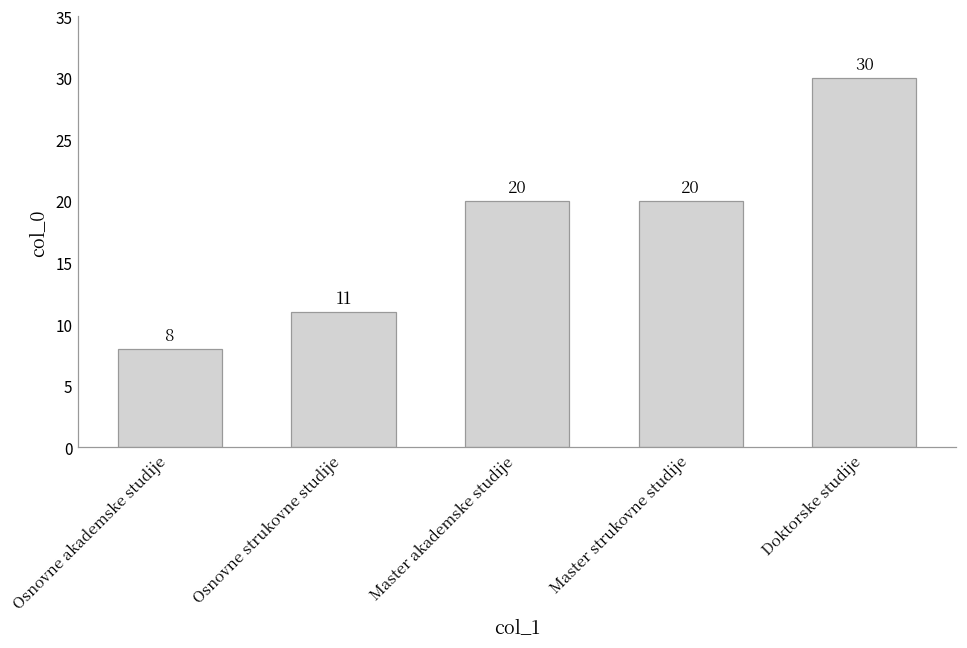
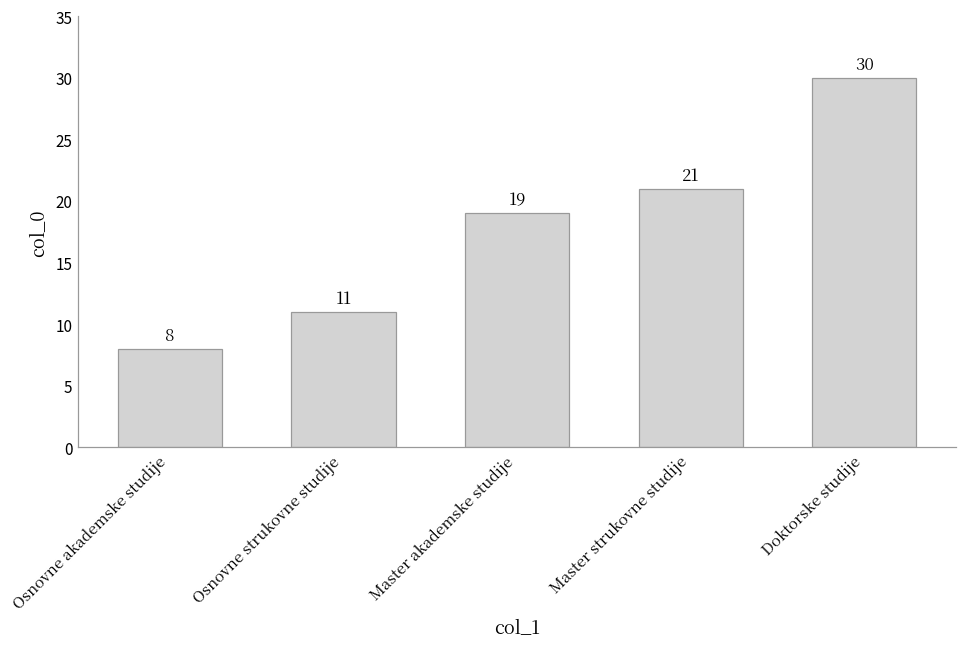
Master akademske studije: 20 -> 19
Master strukovne studije: 20 -> 21
